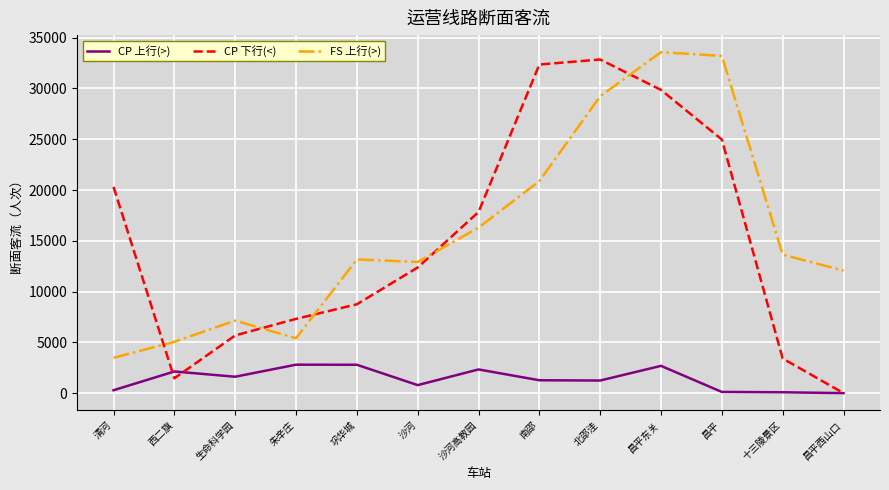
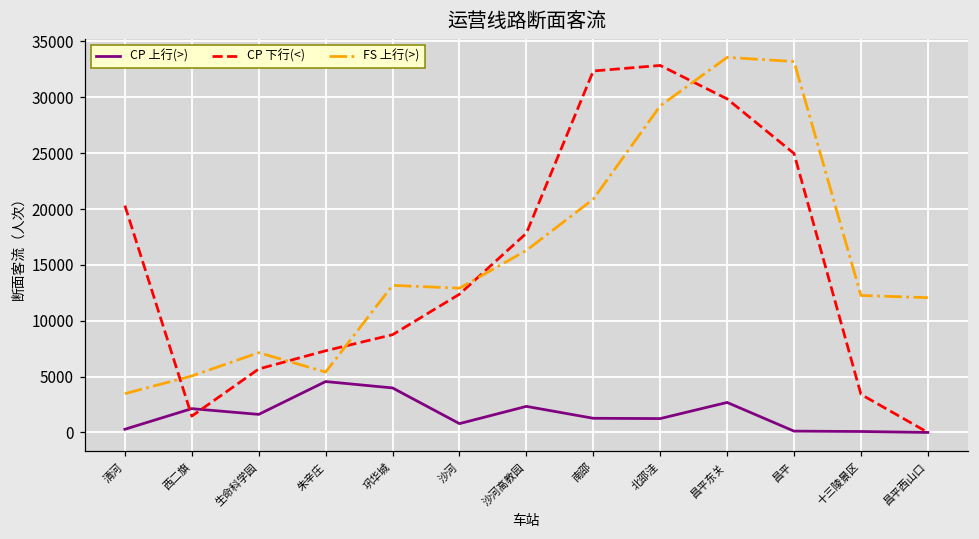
CP 上行(>), 朱辛庄: 2800 -> 4600
CP 上行(>), 巩华城: 2800 -> 4000
FS 上行(>), 十三陵景区: 13600 -> 12300
